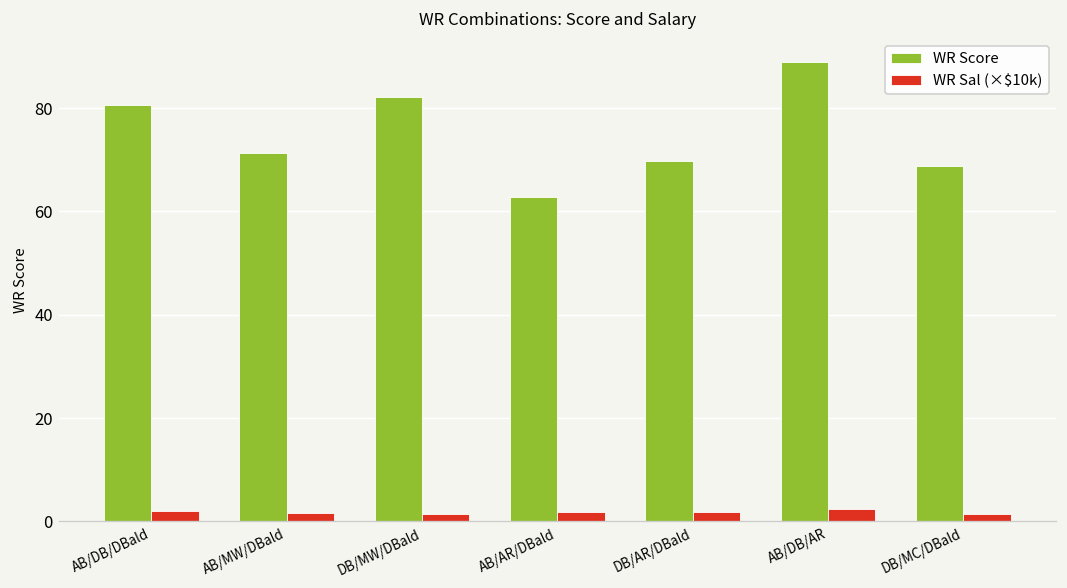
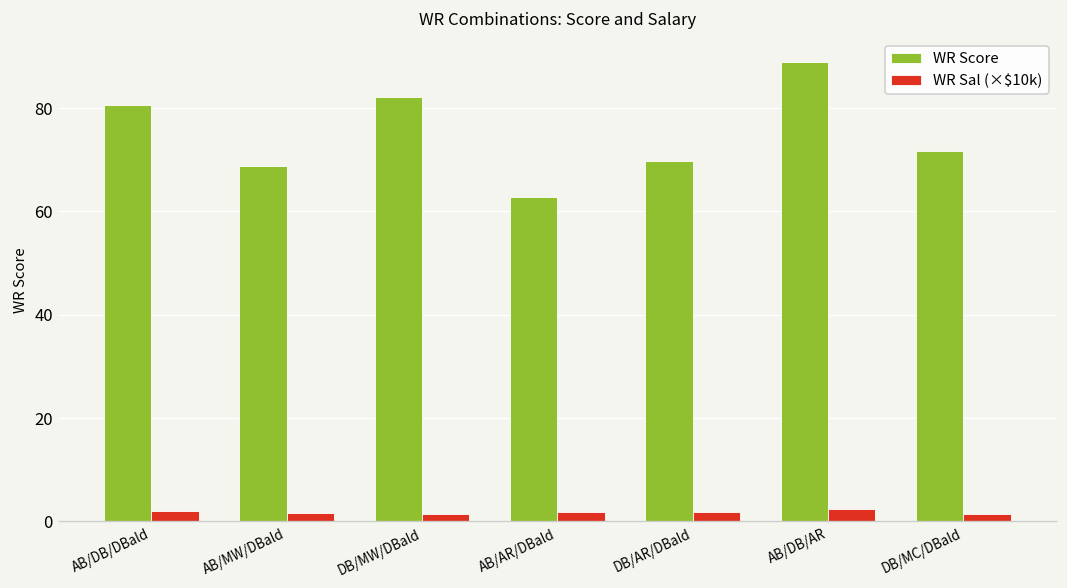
WR Score, AB/MW/DBald: 71 -> 69
WR Score, DB/MC/DBald: 69 -> 72
